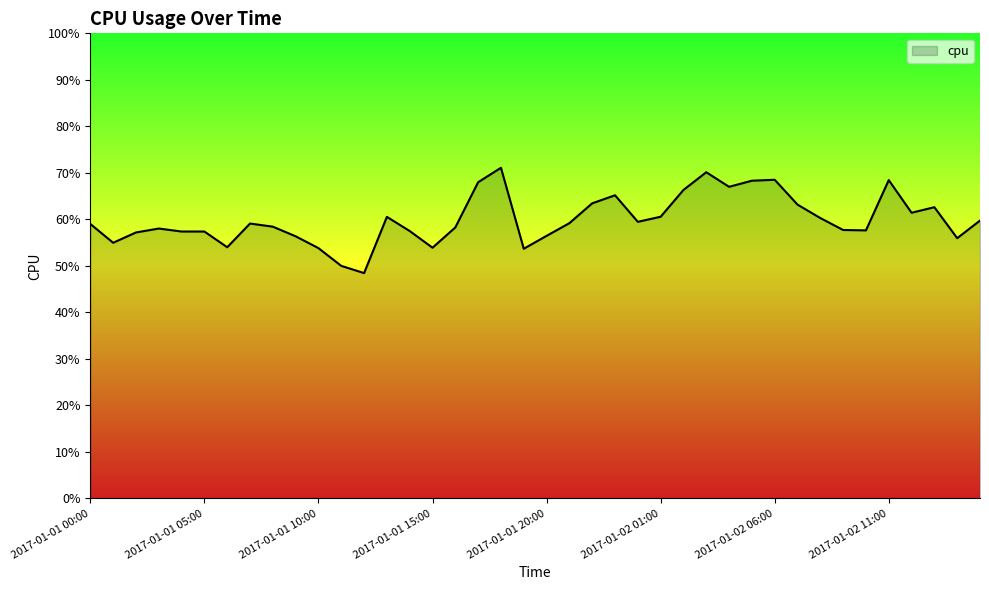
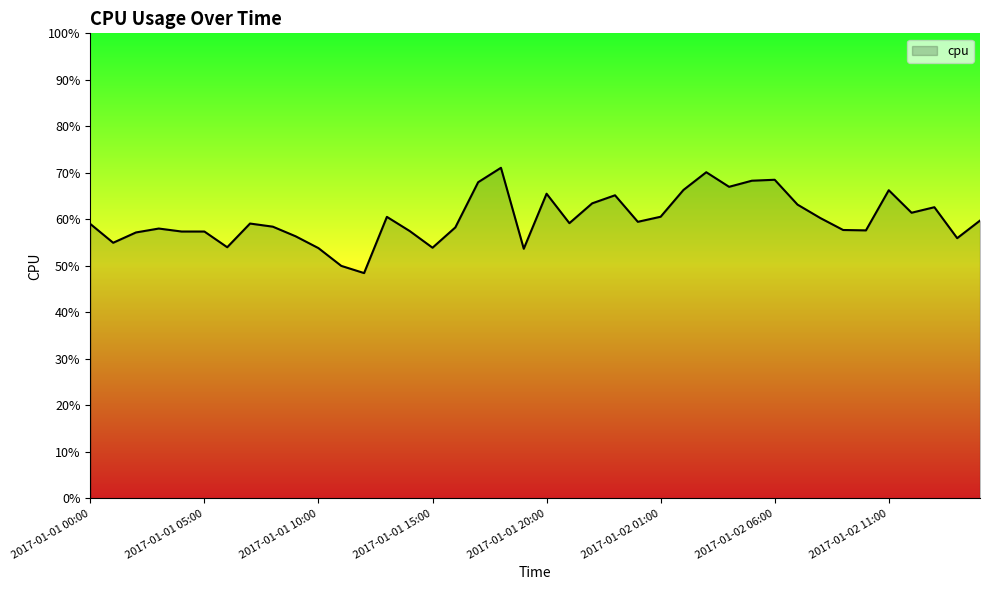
2017-01-01 20:00: 56% -> 66%
2017-01-02 11:00: 68% -> 66%
